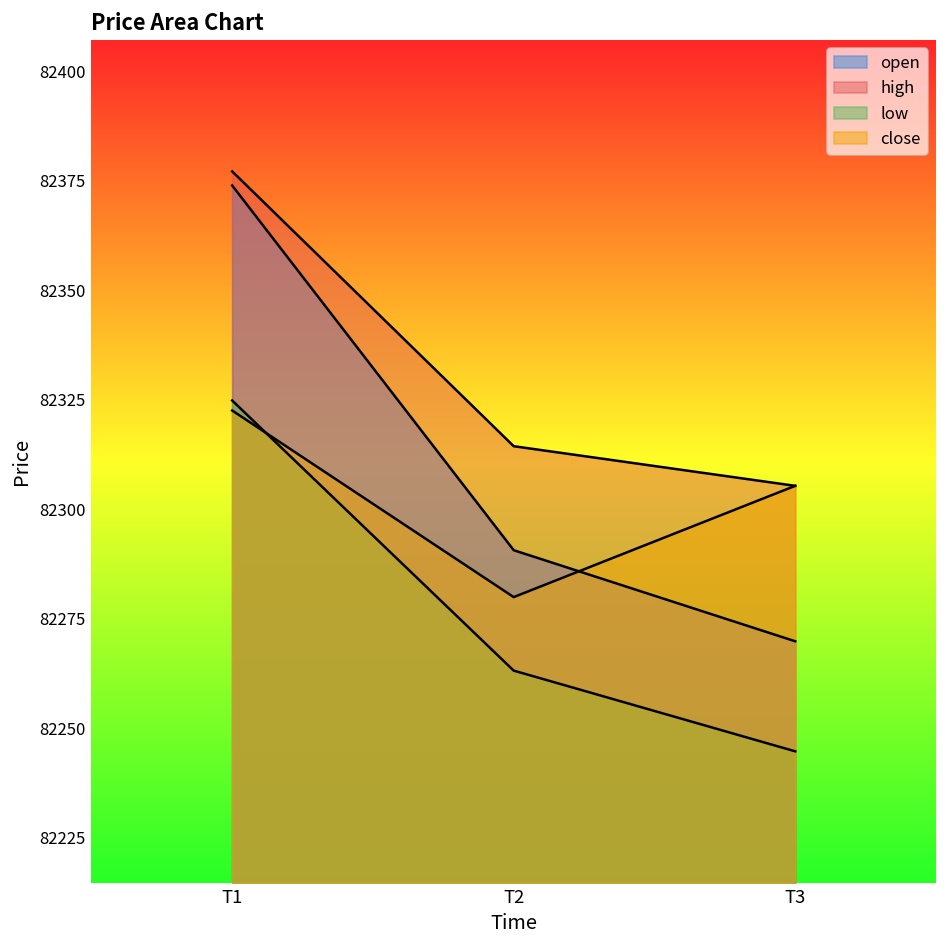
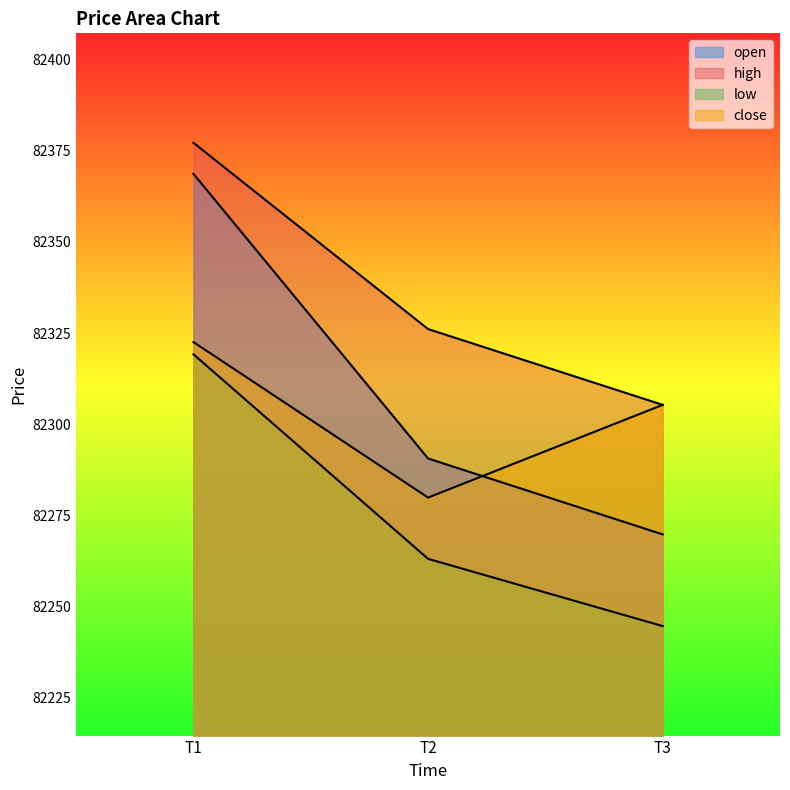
open, T1: 82374 -> 82369
low, T1: 82325 -> 82319
high, T2: 82314 -> 82326
